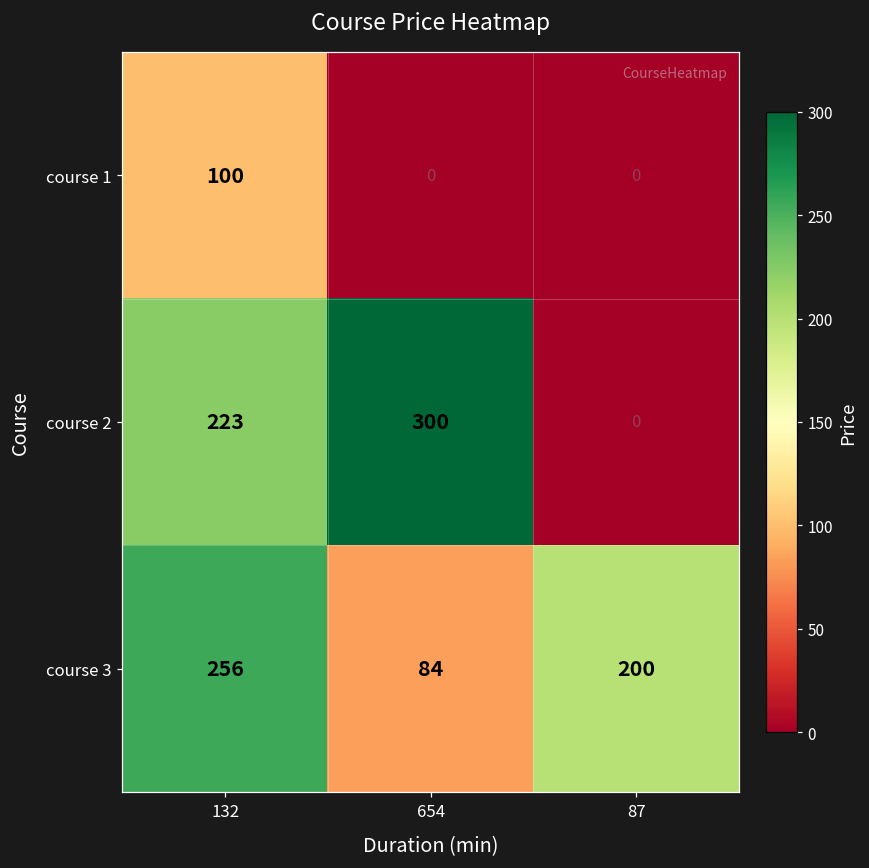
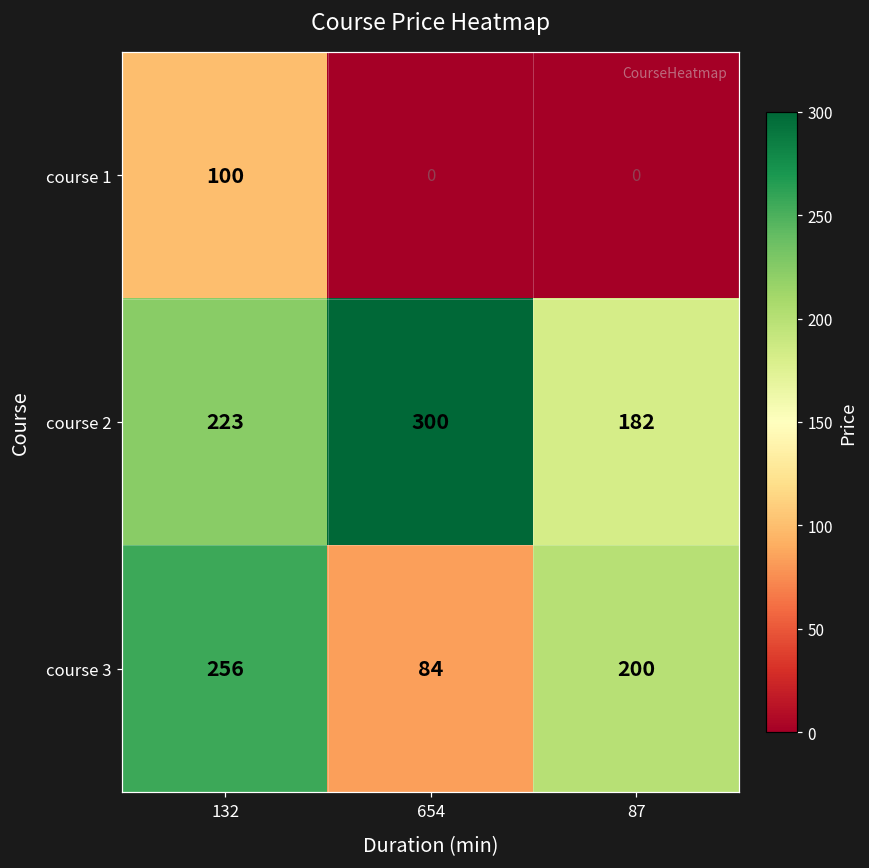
course 2, 87: 0 -> 182
